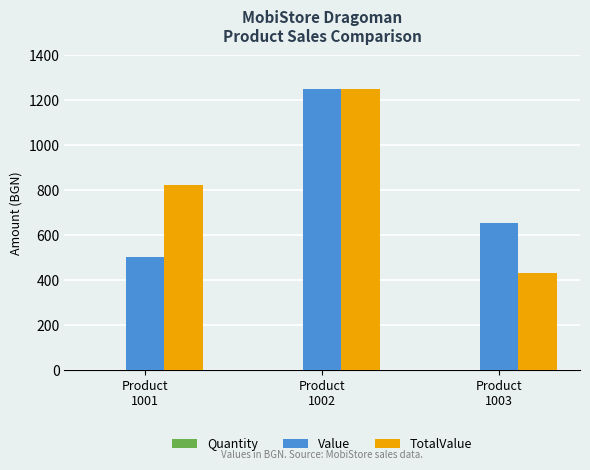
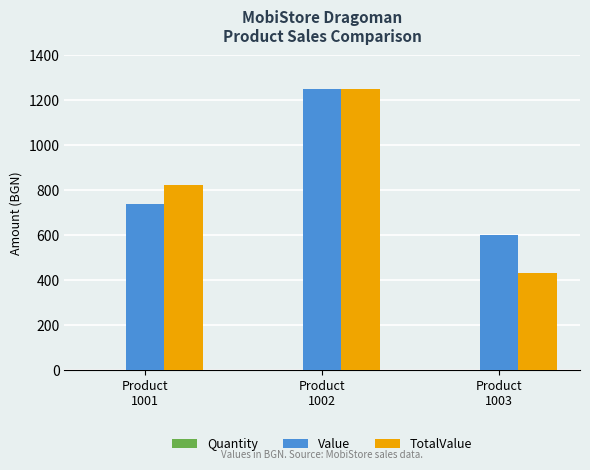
Value, Product 1001: 500 -> 740
Value, Product 1003: 650 -> 600
